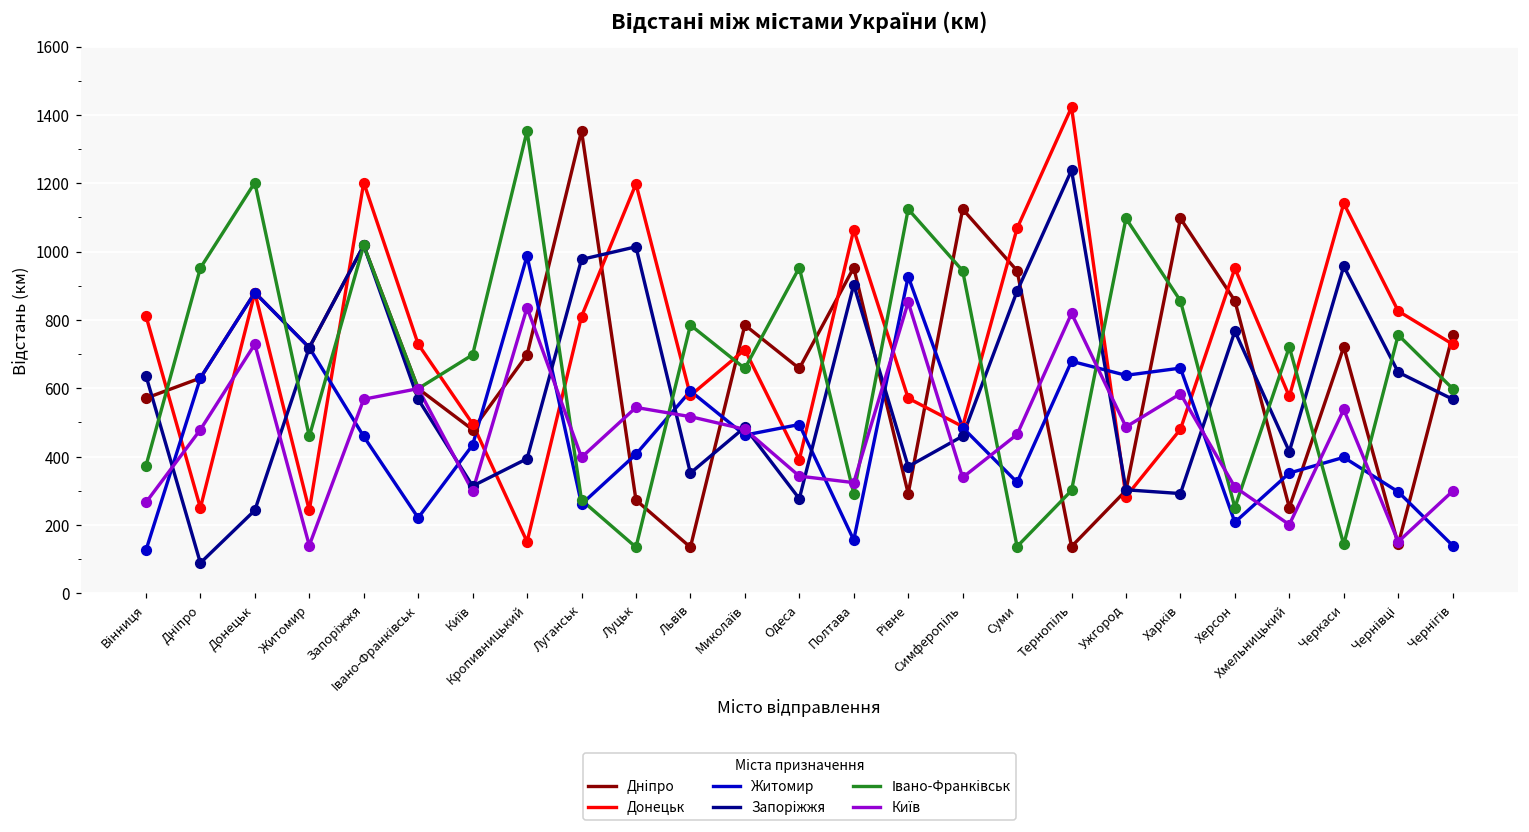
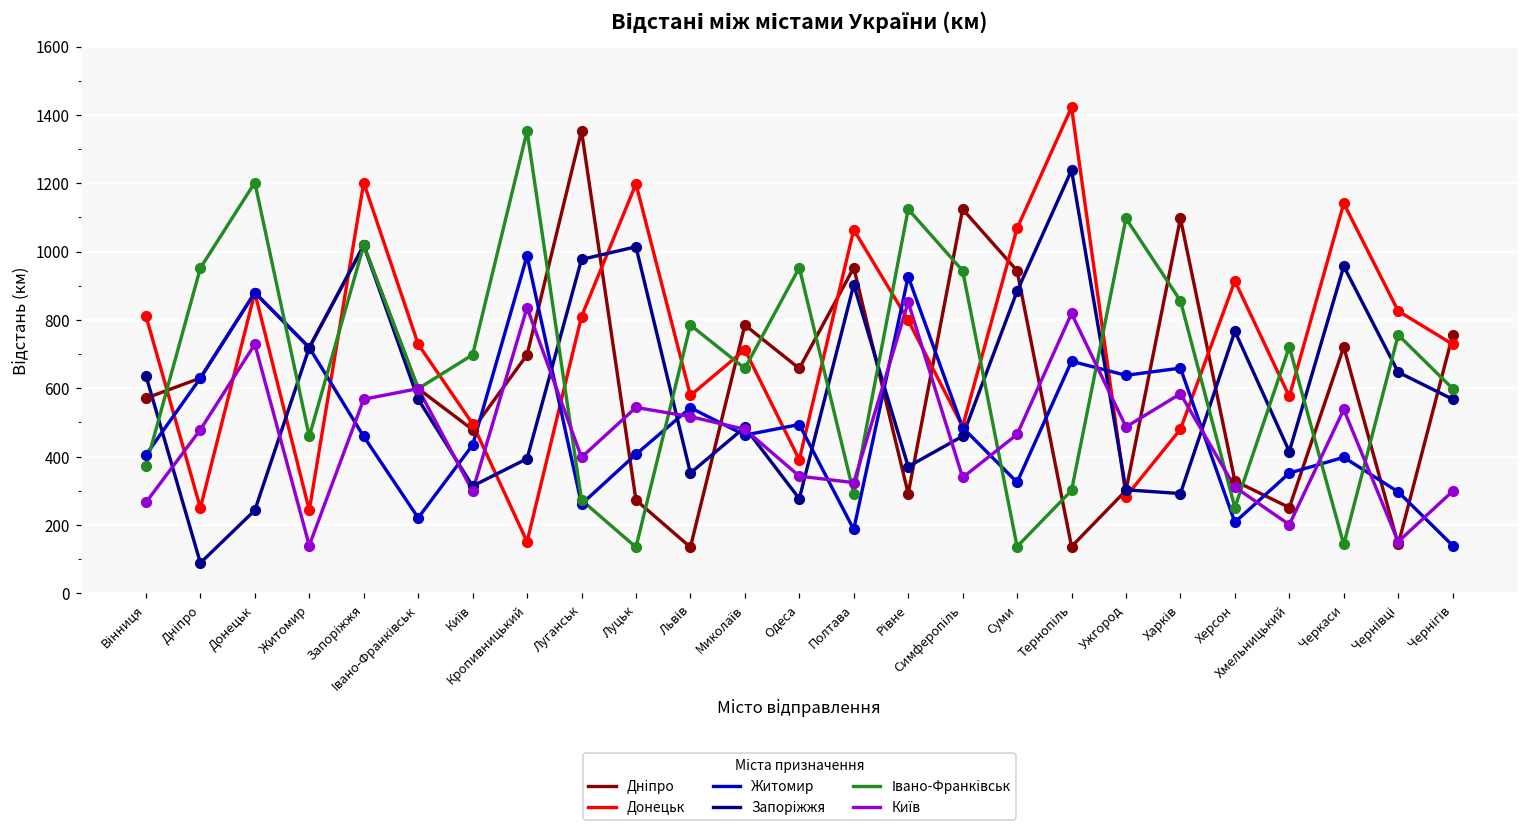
Житомир, Вінниця: 130 -> 410
Житомир, Львів: 590 -> 540
Житомир, Полтава: 160 -> 190
Донецьк, Рівне: 570 -> 800
Дніпро, Херсон: 860 -> 330
Донецьк, Херсон: 950 -> 910
